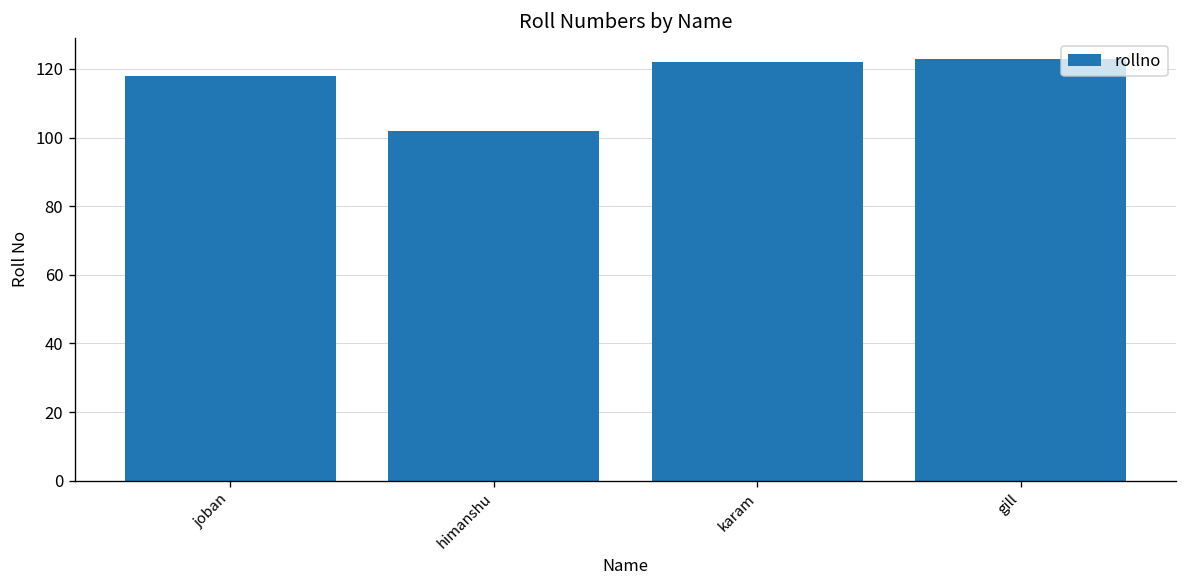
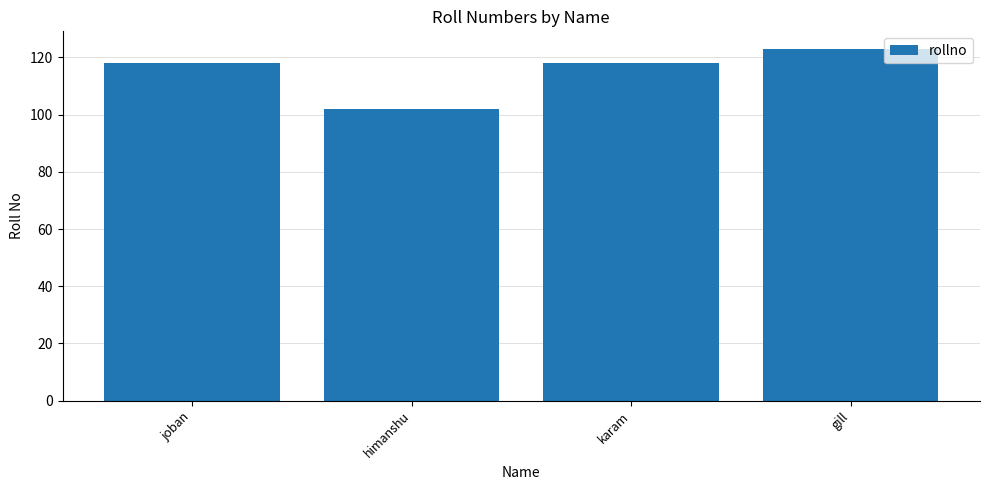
karam: 122 -> 118
